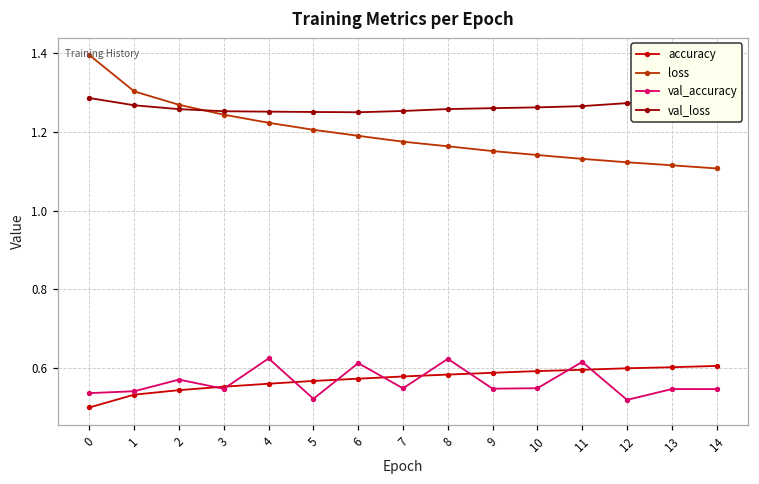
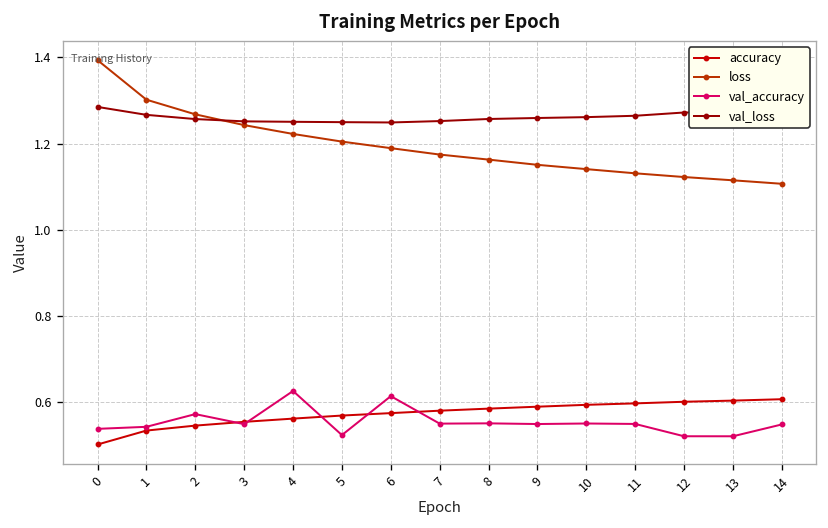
val_accuracy, 8: 0.62 -> 0.55
val_accuracy, 11: 0.62 -> 0.55
val_accuracy, 13: 0.55 -> 0.52
